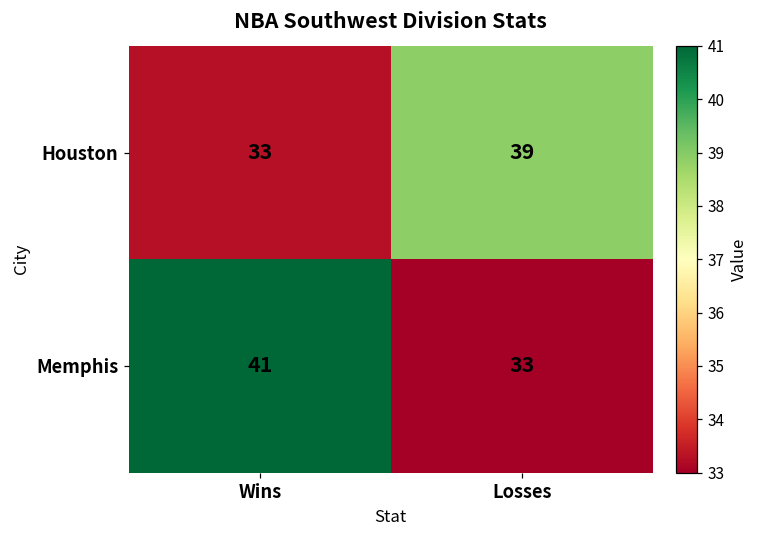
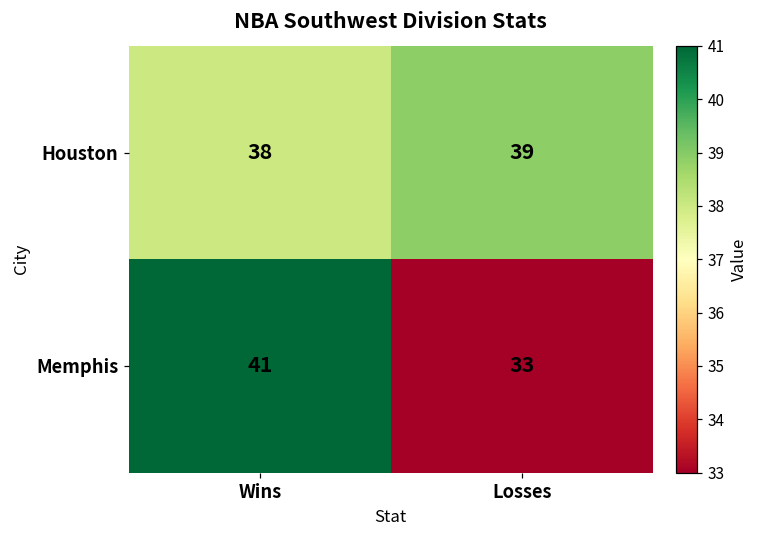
Houston, Wins: 33 -> 38
